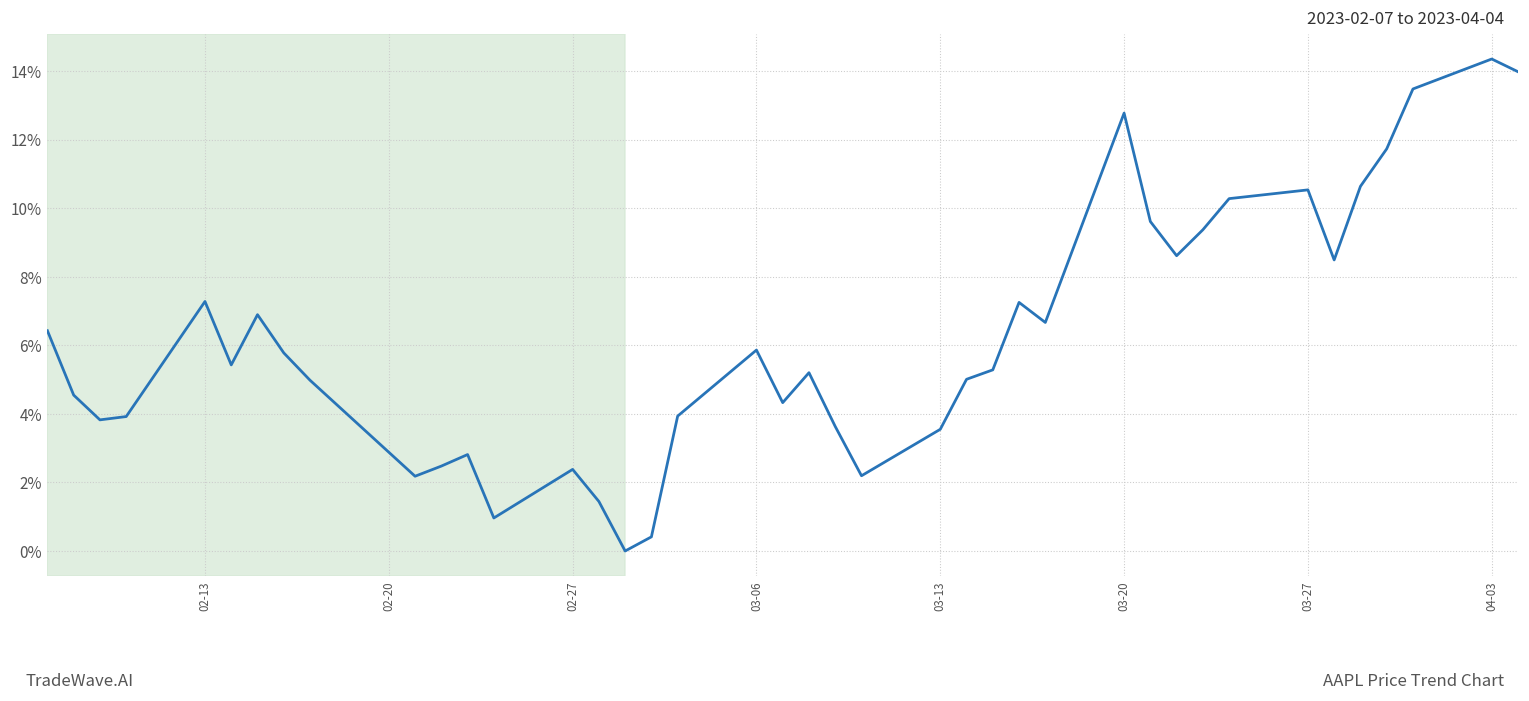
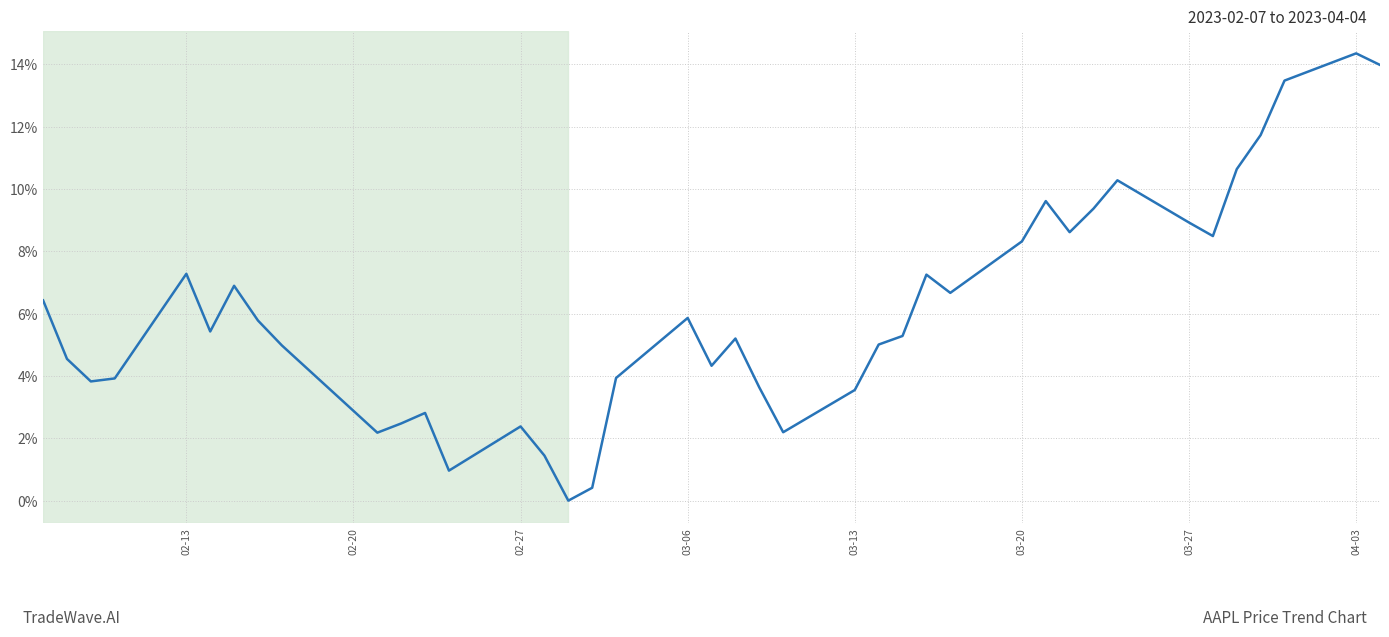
03-20: 12.8% -> 8.3%
03-27: 10.5% -> 8.9%
